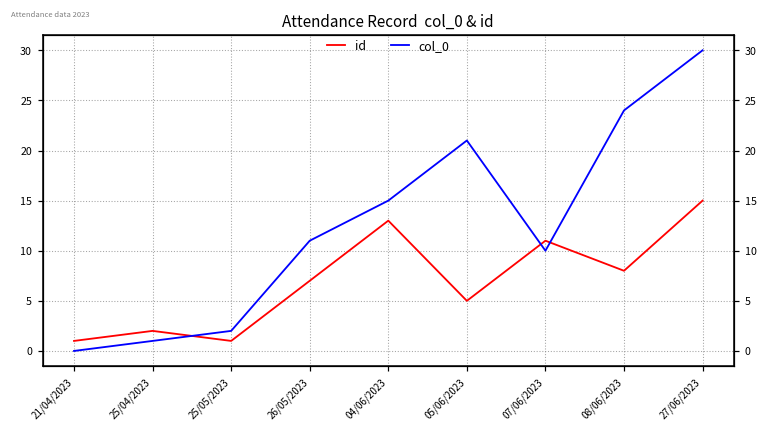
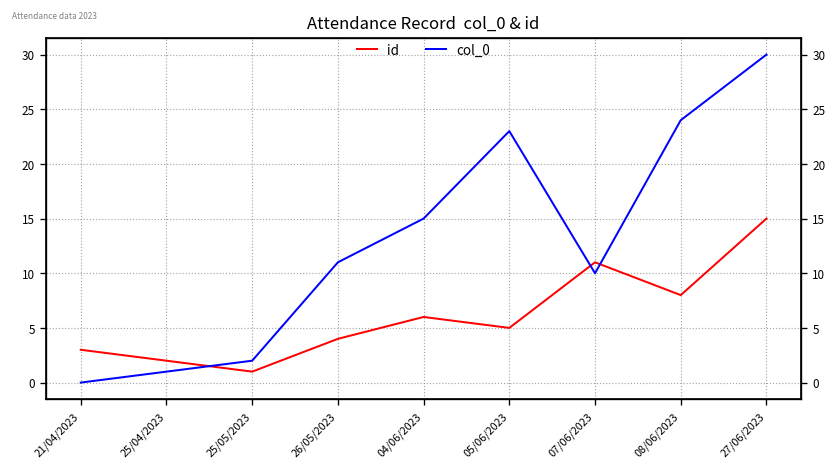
id, 21/04/2023: 1 -> 3
id, 26/05/2023: 7 -> 4
id, 04/06/2023: 13 -> 6
col_0, 05/06/2023: 21 -> 23
